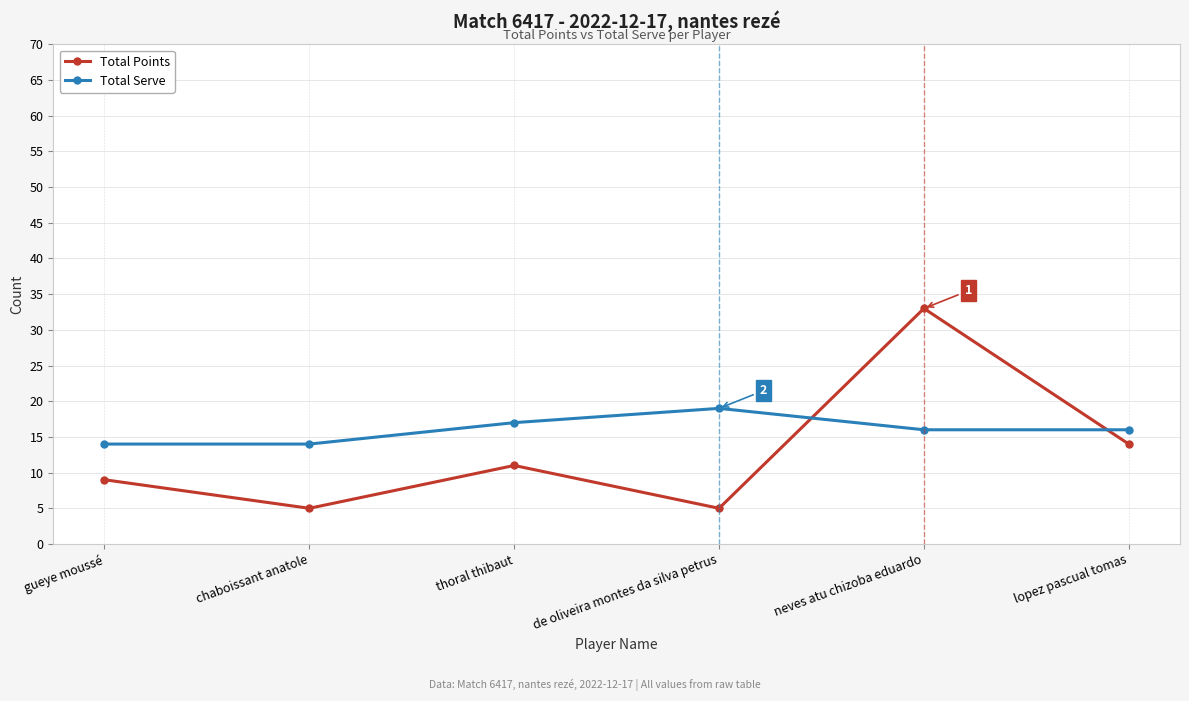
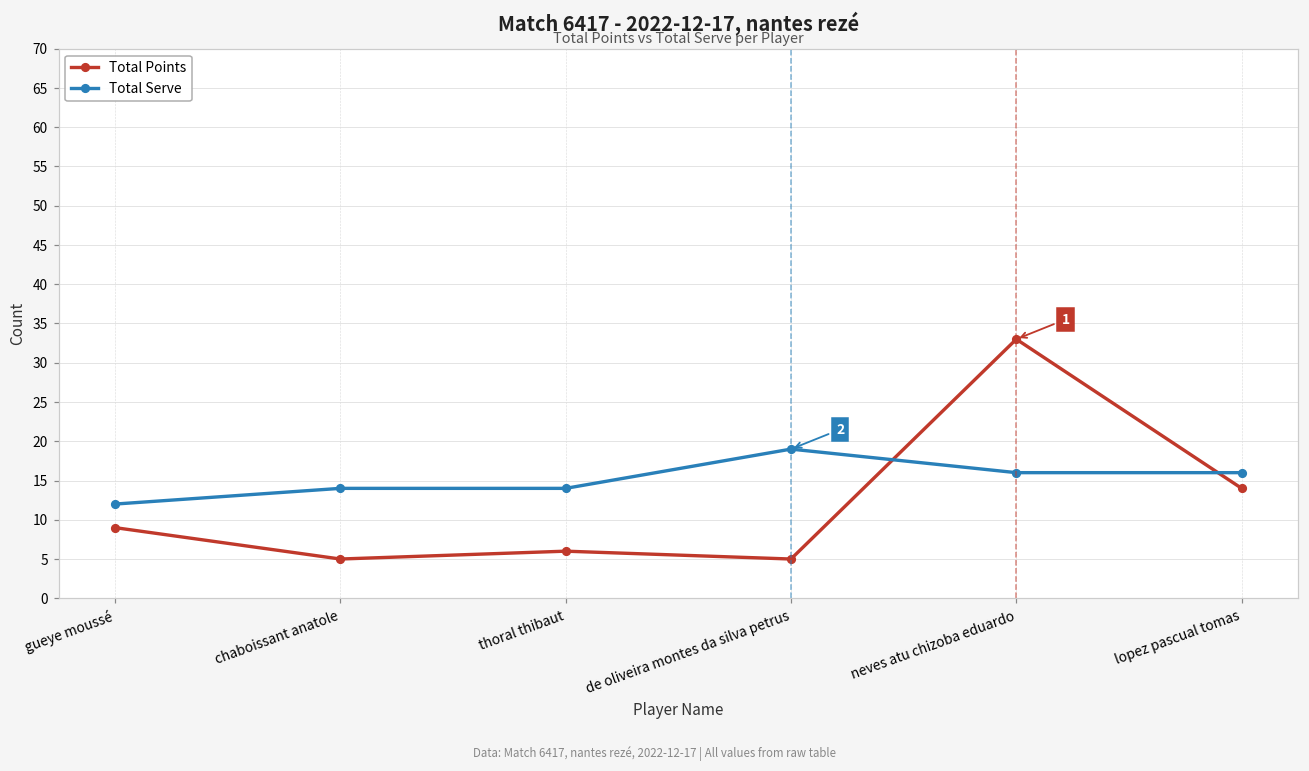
Total Serve, gueye moussé: 14 -> 12
Total Points, thoral thibaut: 11 -> 6
Total Serve, thoral thibaut: 17 -> 14
